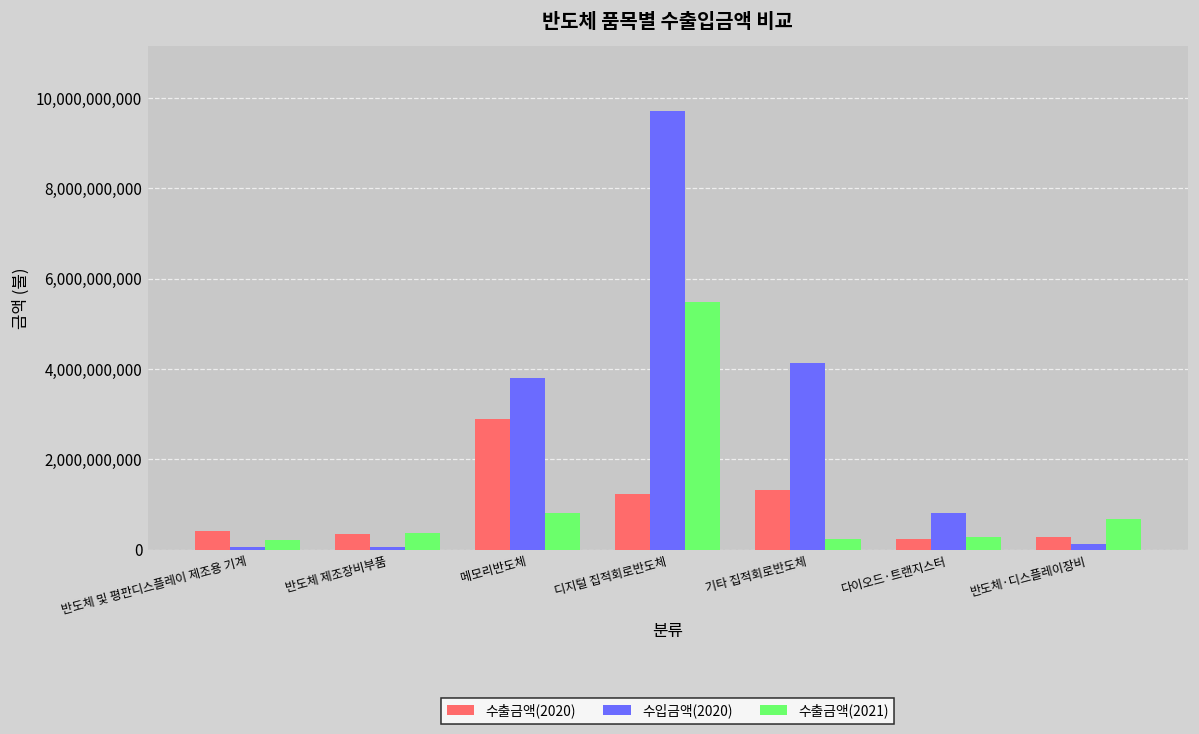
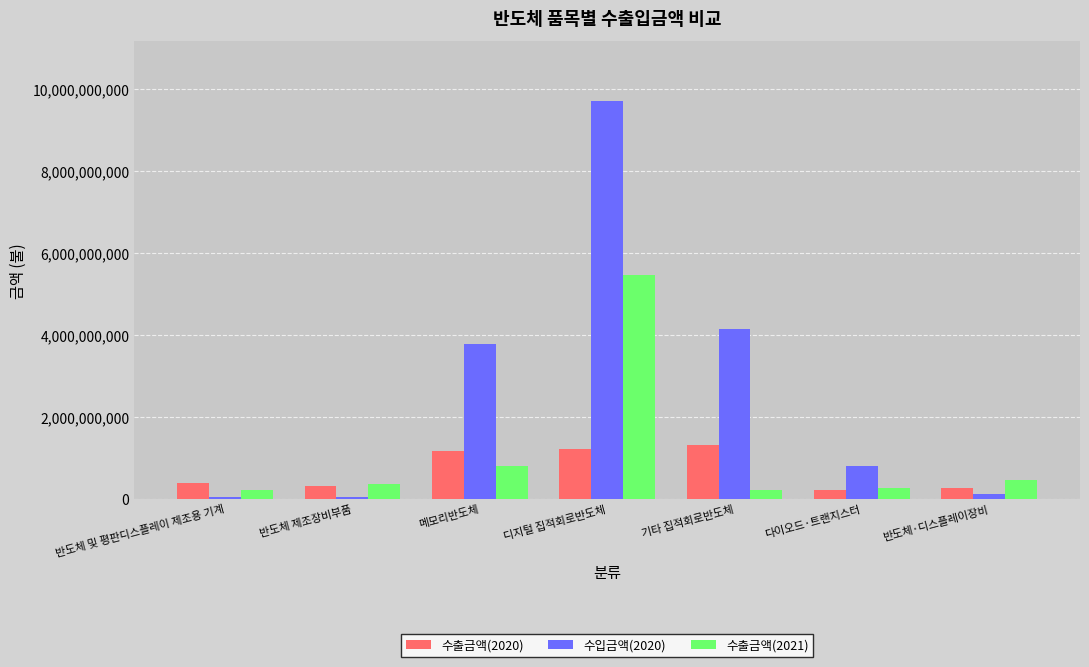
수출금액(2020), 메모리반도체: 2,900,000,000 -> 1,200,000,000
수출금액(2021), 반도체·디스플레이장비: 700,000,000 -> 500,000,000
